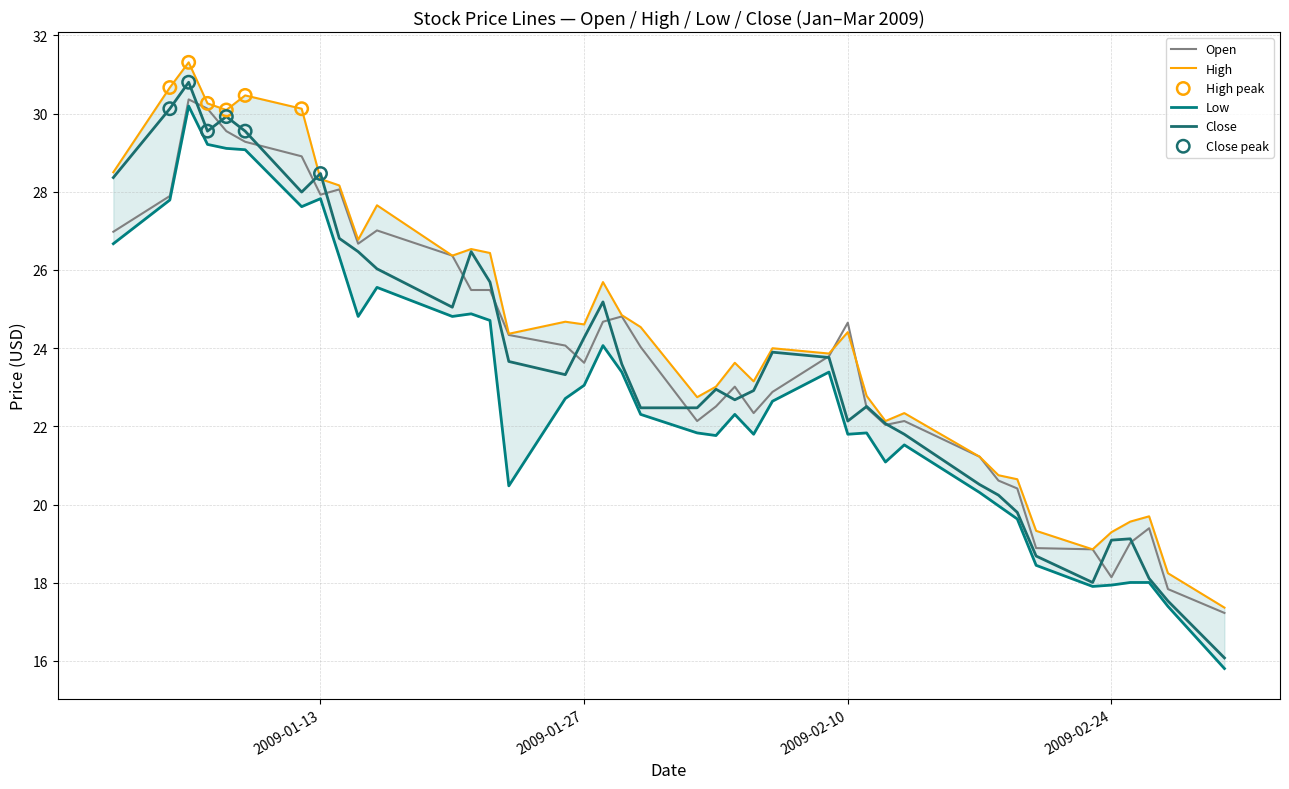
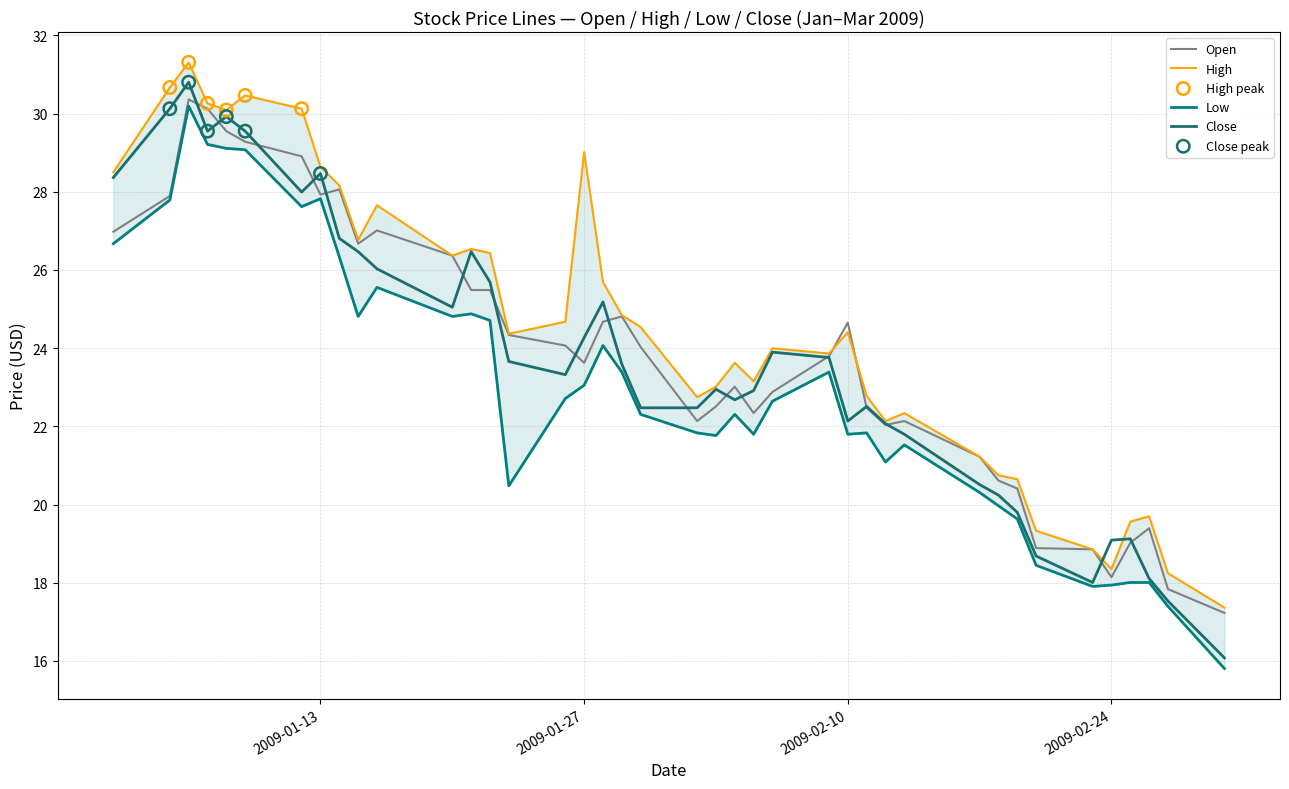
High, 2009-01-13: 28.3 -> 28.6
High, 2009-01-27: 24.6 -> 29.0
High, 2009-02-24: 19.3 -> 18.3
